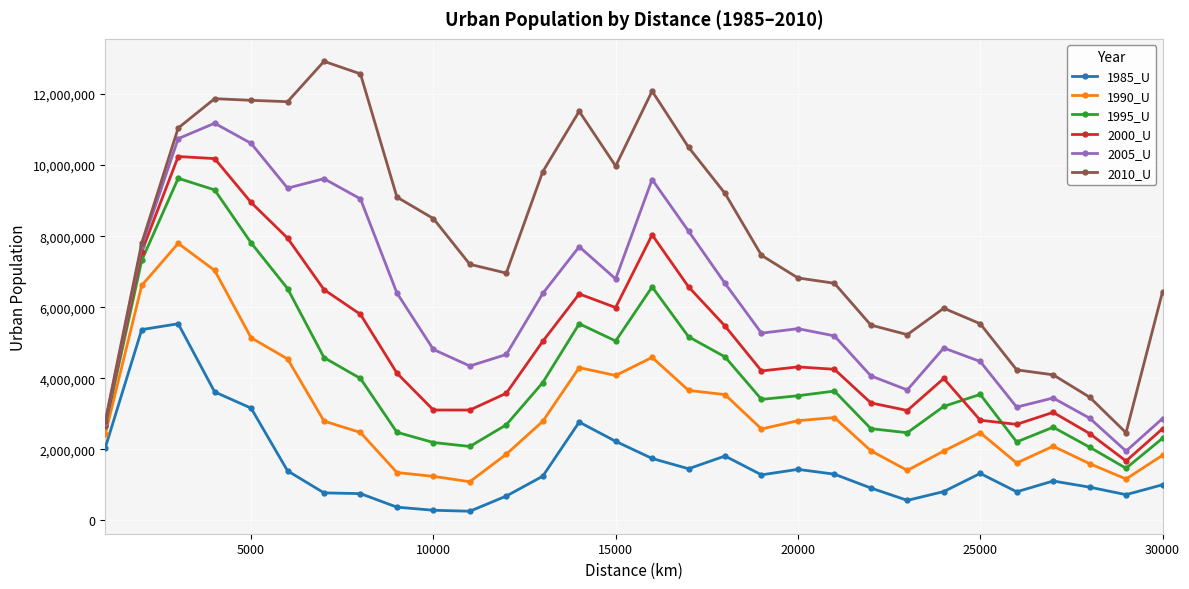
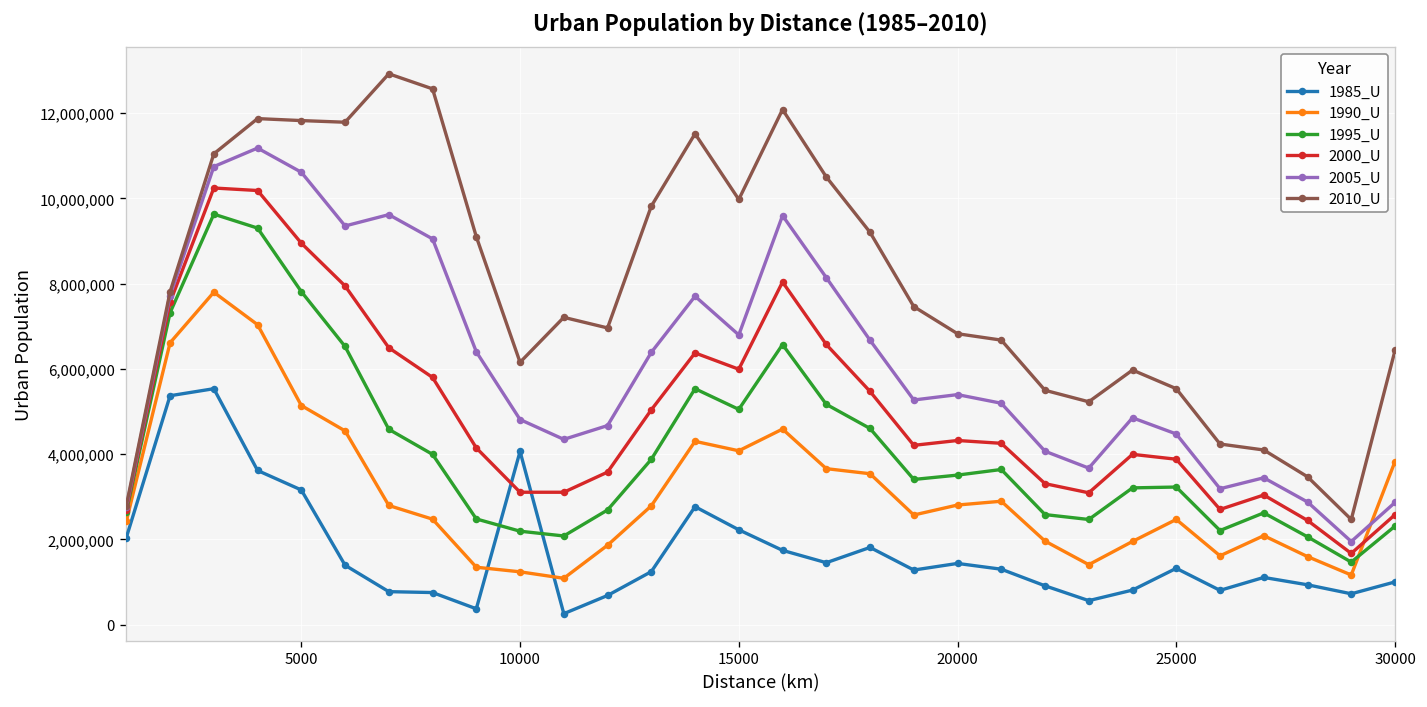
1985_U, 10000: 300,000 -> 4,100,000
2010_U, 10000: 8,500,000 -> 6,200,000
1995_U, 25000: 3,500,000 -> 3,200,000
2000_U, 25000: 2,800,000 -> 3,900,000
1990_U, 30000: 1,800,000 -> 3,800,000
